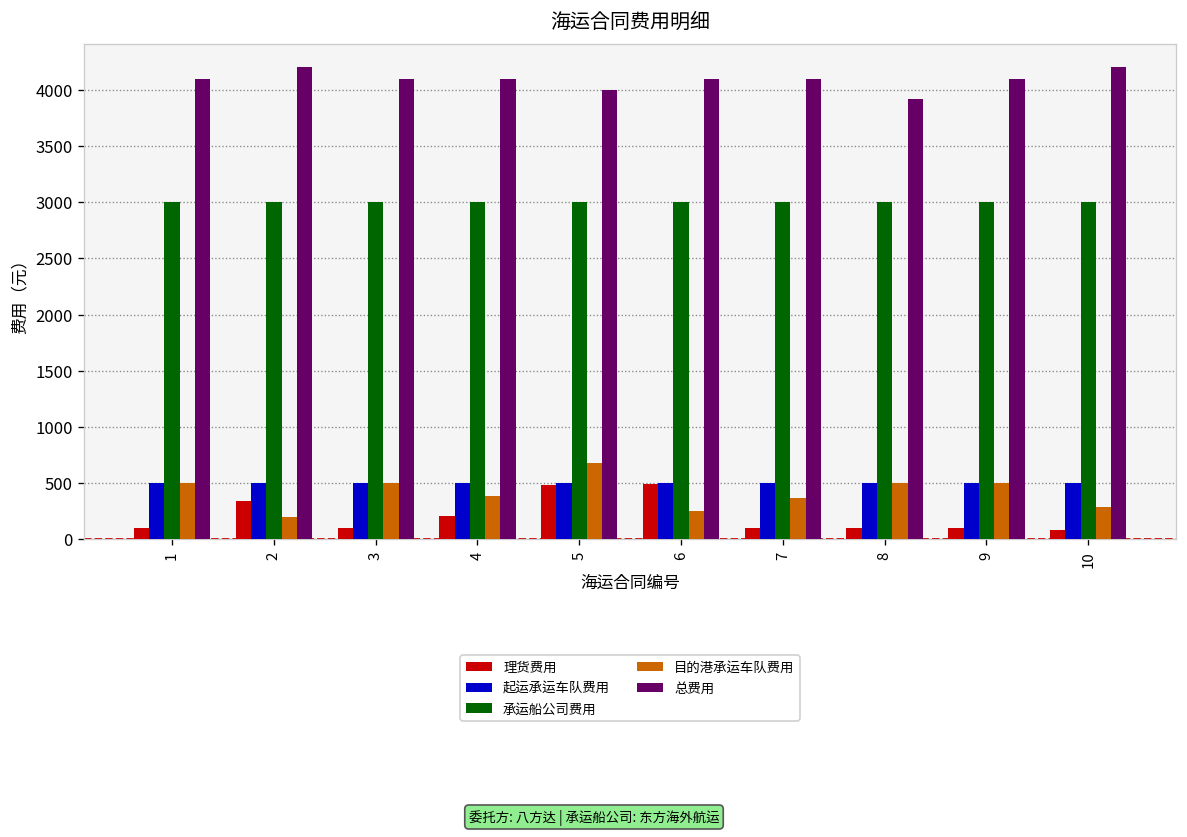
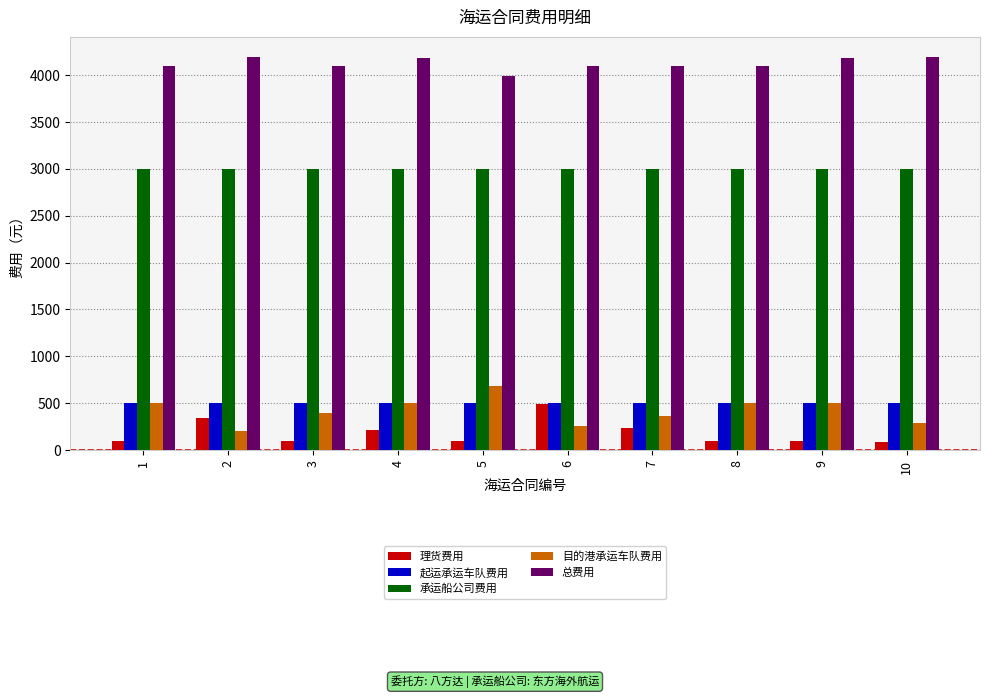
目的港承运车队费用, 3: 500 -> 400
目的港承运车队费用, 4: 400 -> 500
总费用, 4: 4100 -> 4200
理货费用, 5: 500 -> 100
理货费用, 7: 100 -> 200
总费用, 8: 3900 -> 4100
总费用, 9: 4100 -> 4200
